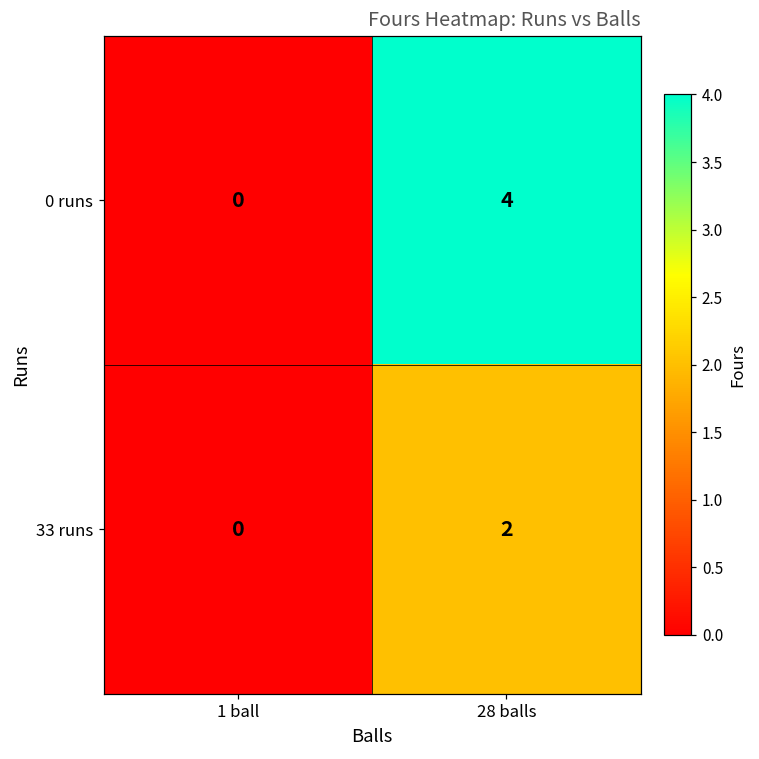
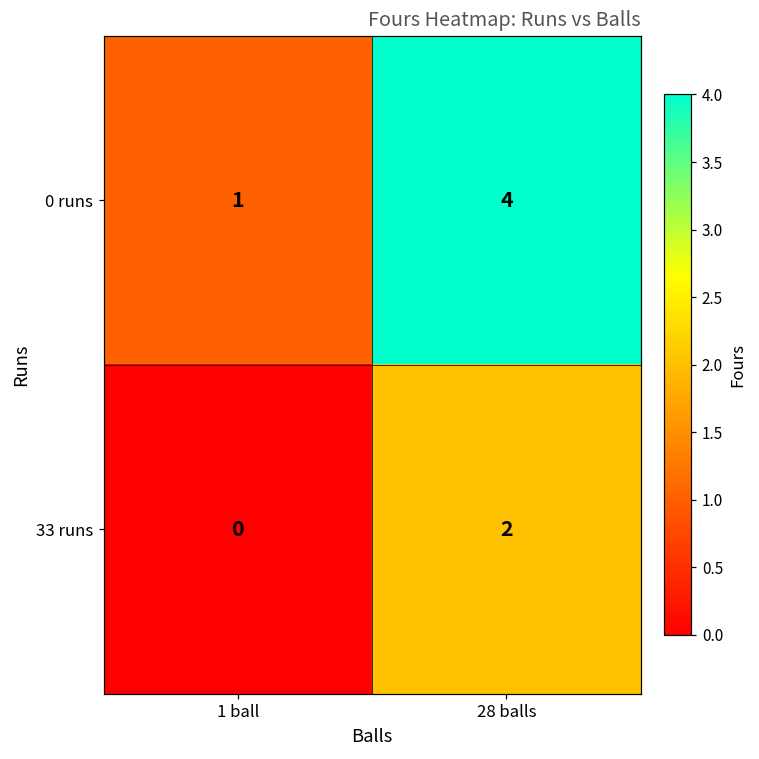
0 runs, 1 ball: 0 -> 1
